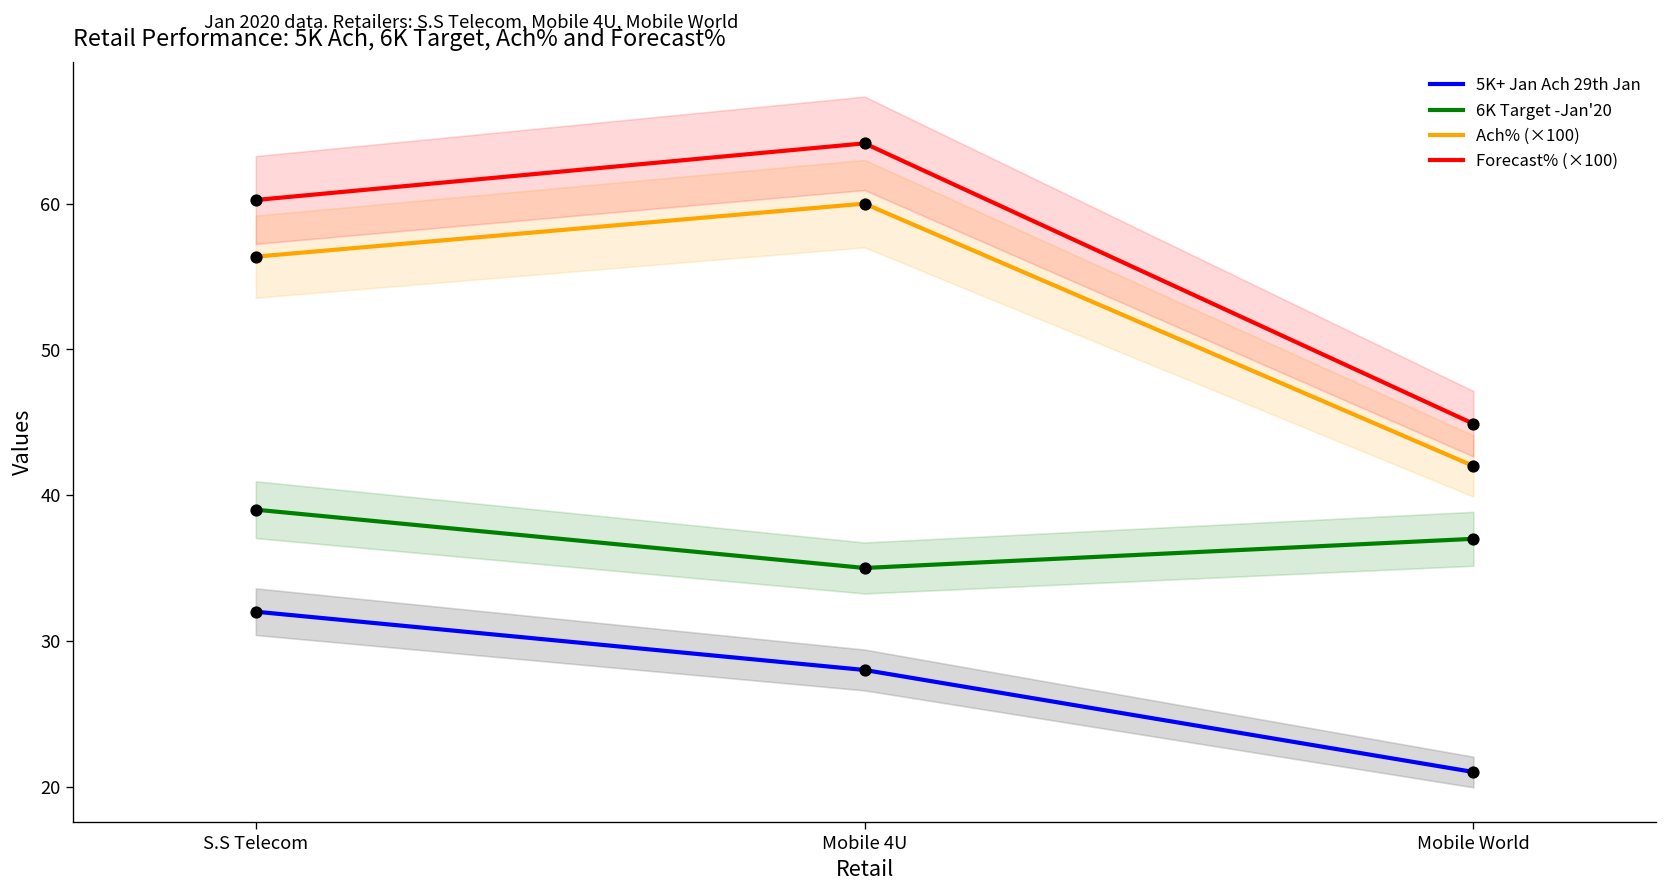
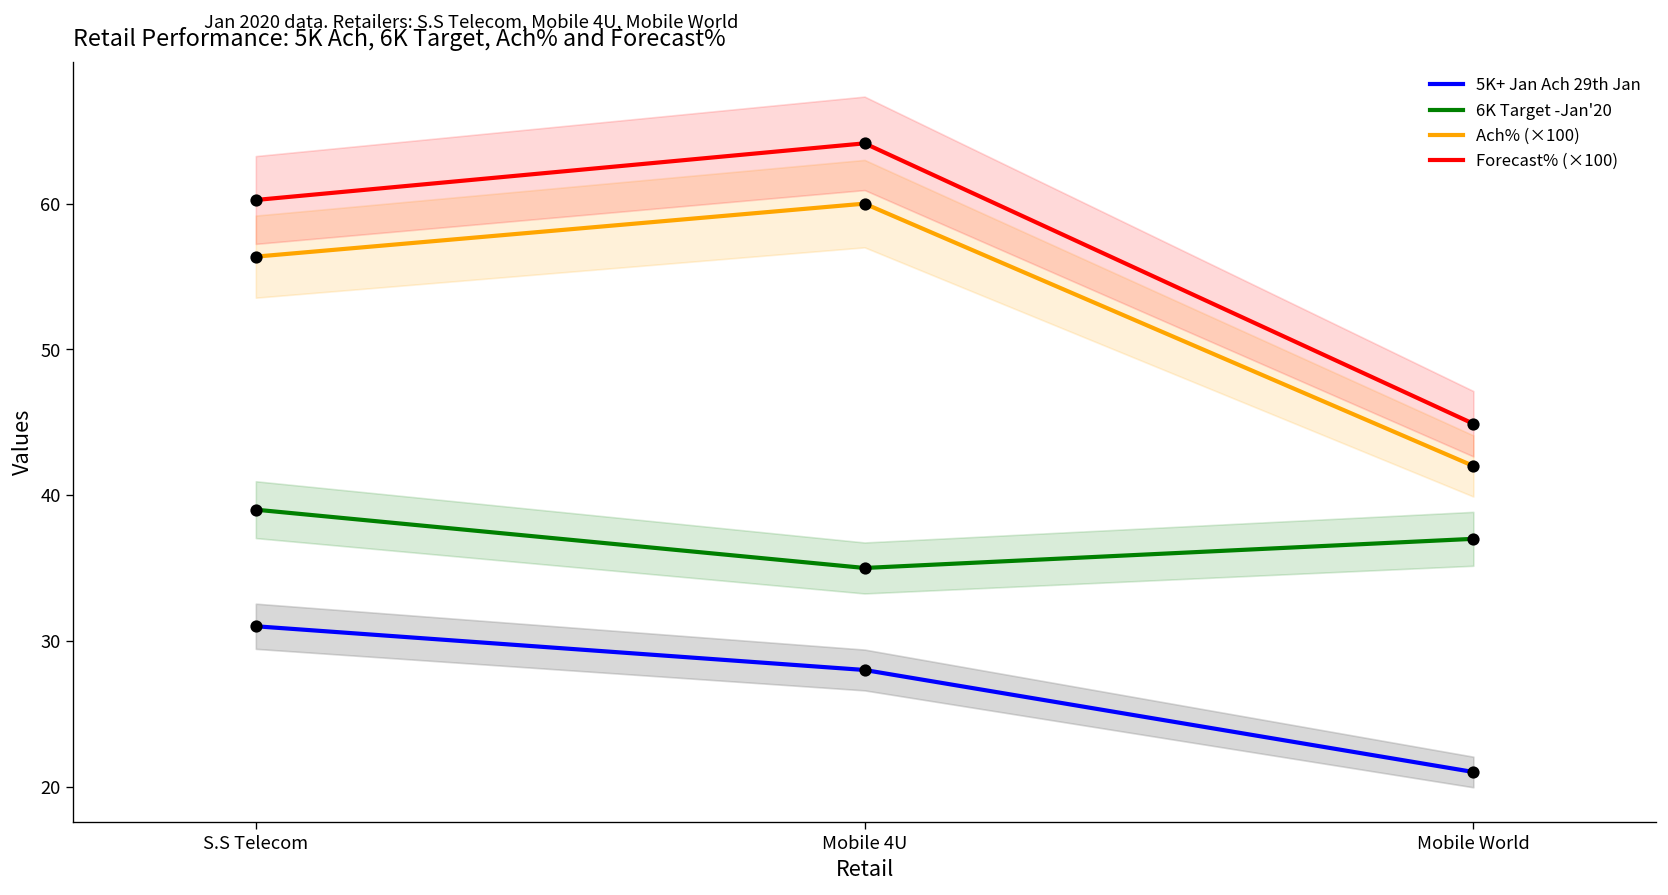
5K+ Jan Ach 29th Jan, S.S Telecom: 32 -> 31
